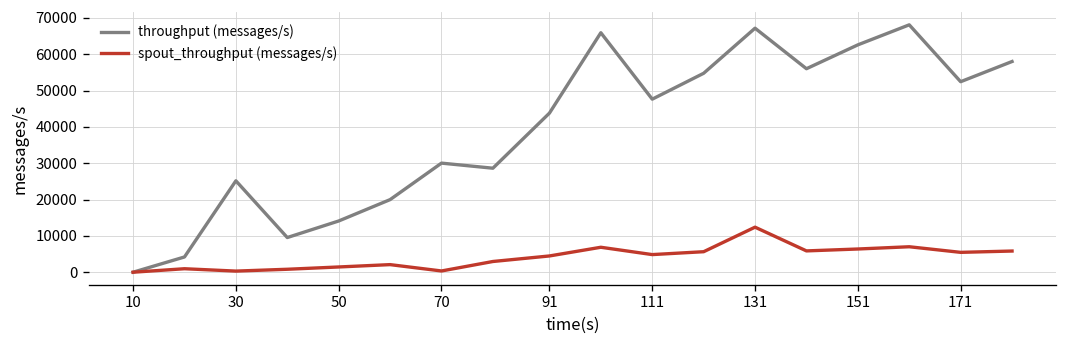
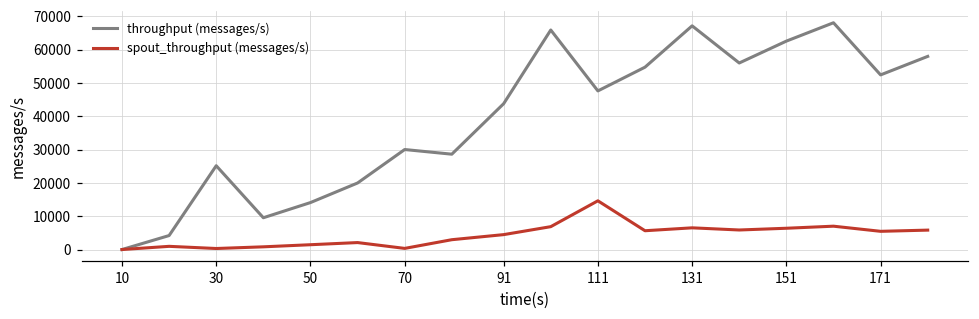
spout_throughput (messages/s), 111: 5000 -> 15000
spout_throughput (messages/s), 131: 12000 -> 7000
